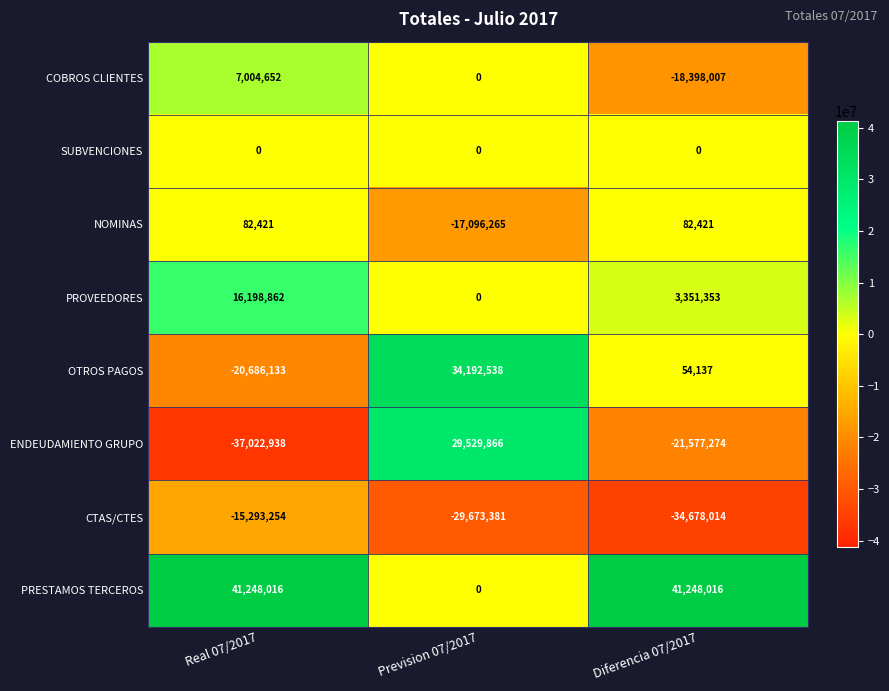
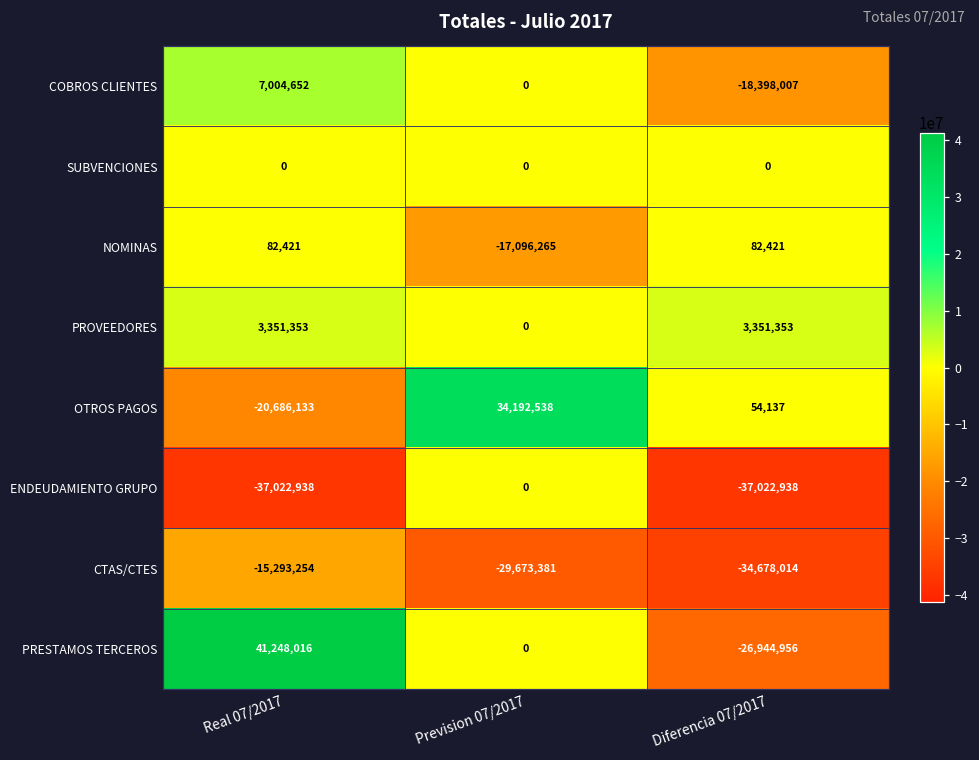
PROVEEDORES, Real 07/2017: 16,198,862 -> 3,351,353
ENDEUDAMIENTO GRUPO, Prevision 07/2017: 29,529,866 -> 0
ENDEUDAMIENTO GRUPO, Diferencia 07/2017: -21,577,274 -> -37,022,938
PRESTAMOS TERCEROS, Diferencia 07/2017: 41,248,016 -> -26,944,956
